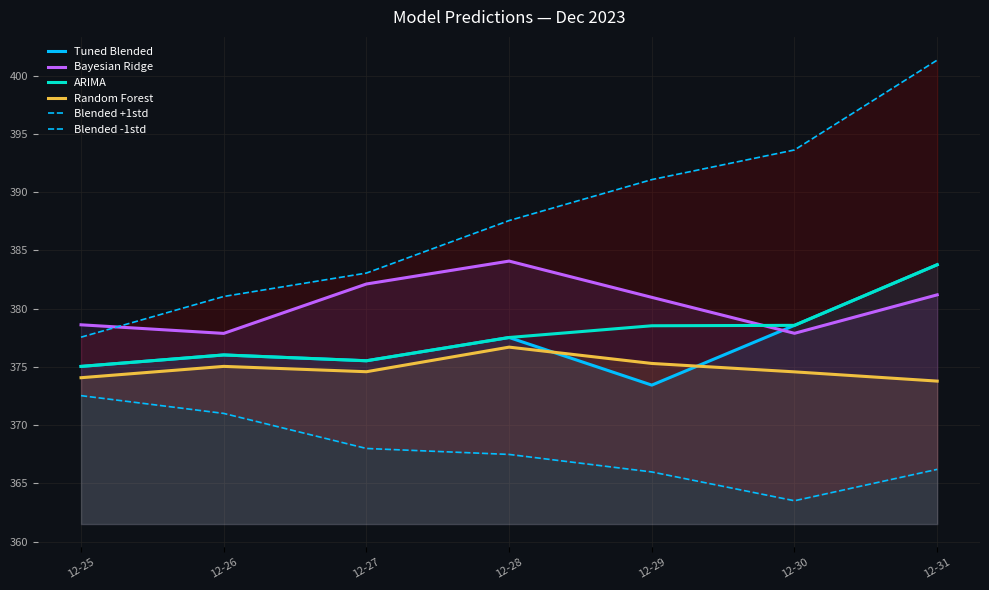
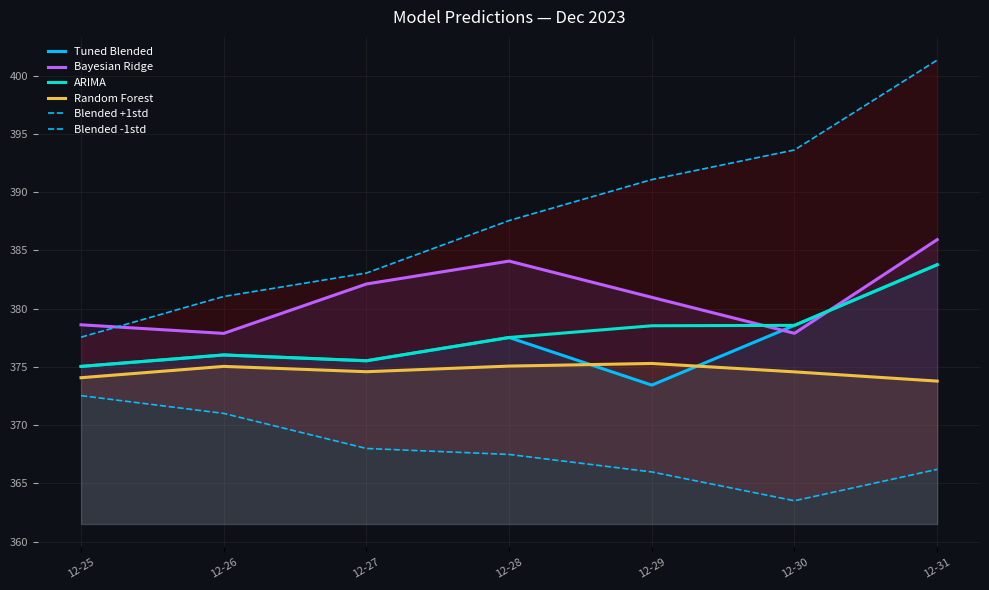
Random Forest, 12-28: 376.7 -> 375.1
Bayesian Ridge, 12-31: 381.2 -> 385.9
